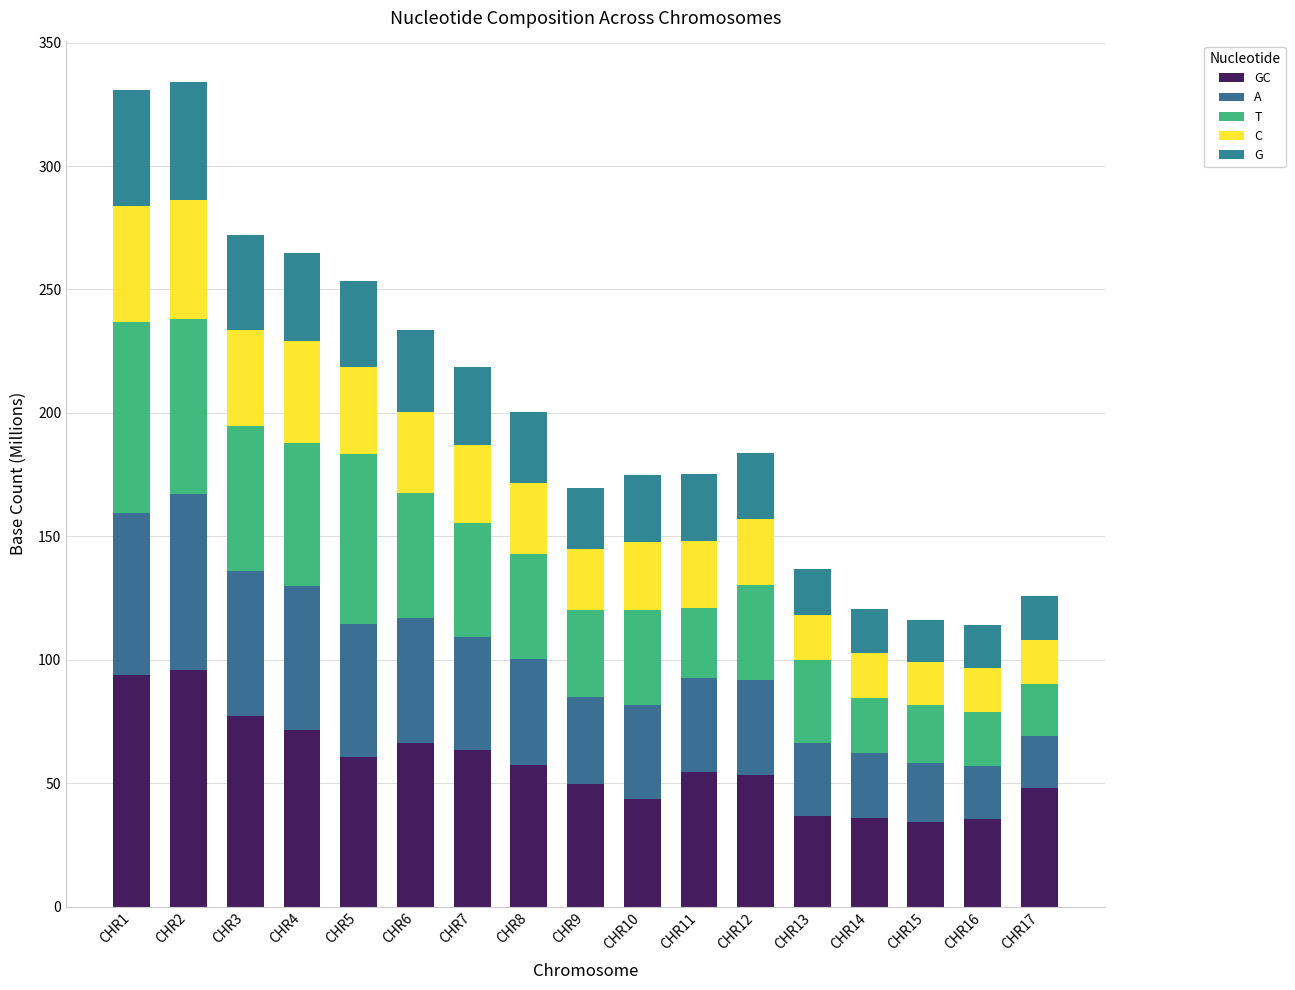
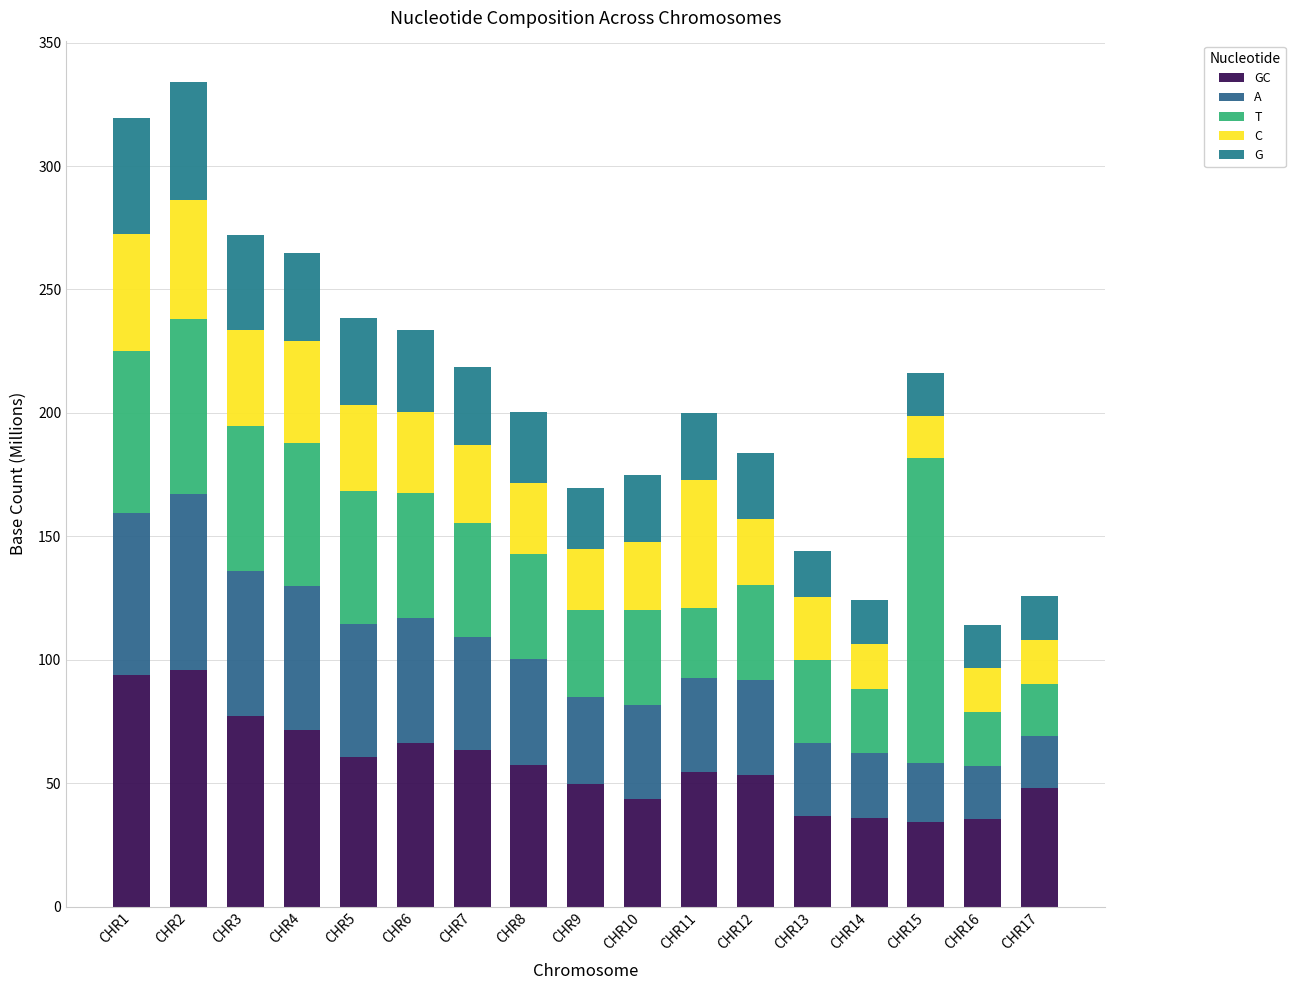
T, CHR1: 77 -> 66
T, CHR5: 69 -> 54
C, CHR11: 27 -> 52
C, CHR13: 18 -> 26
T, CHR14: 22 -> 26
T, CHR15: 24 -> 123
